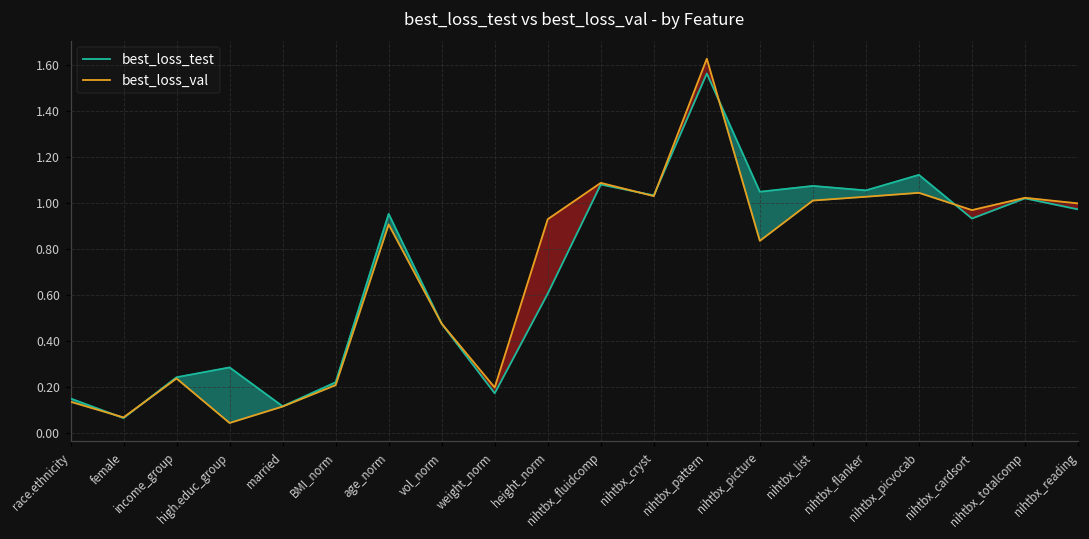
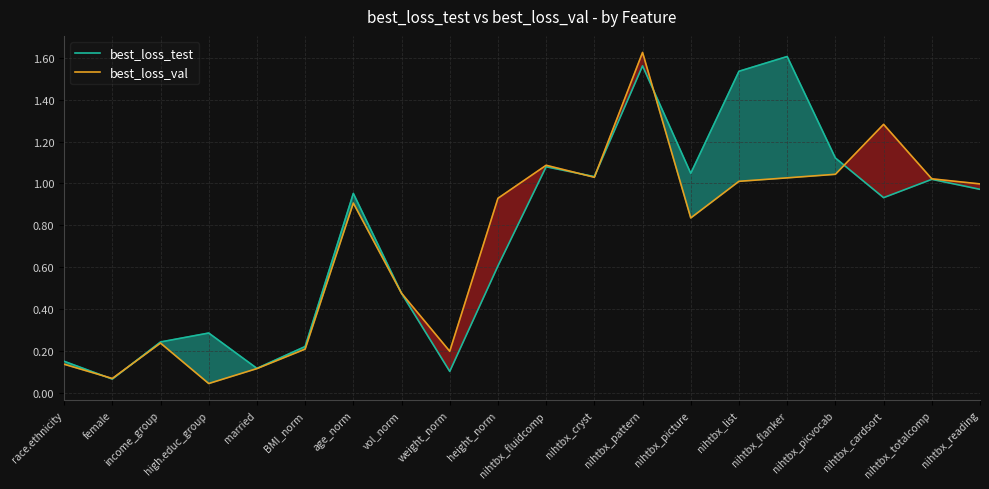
best_loss_test, weight_norm: 0.17 -> 0.10
best_loss_test, nihtbx_list: 1.07 -> 1.54
best_loss_test, nihtbx_flanker: 1.05 -> 1.61
best_loss_val, nihtbx_cardsort: 0.97 -> 1.28
